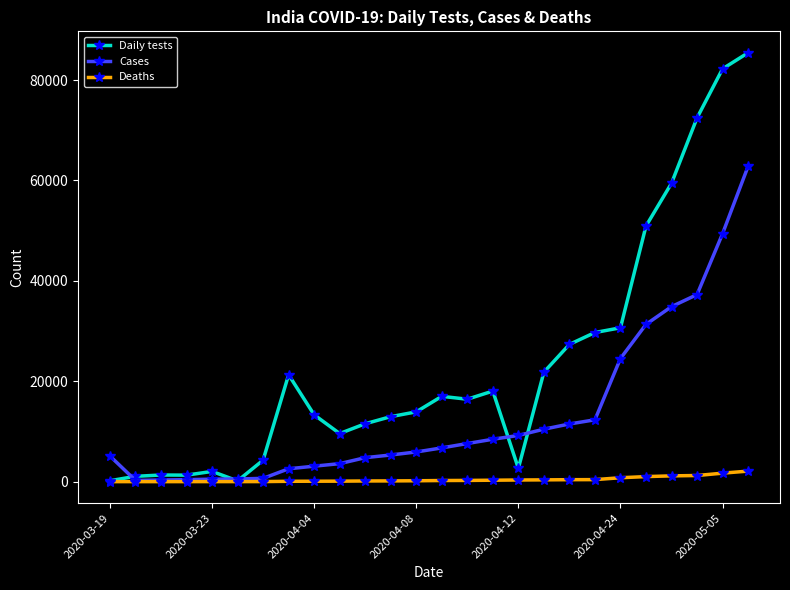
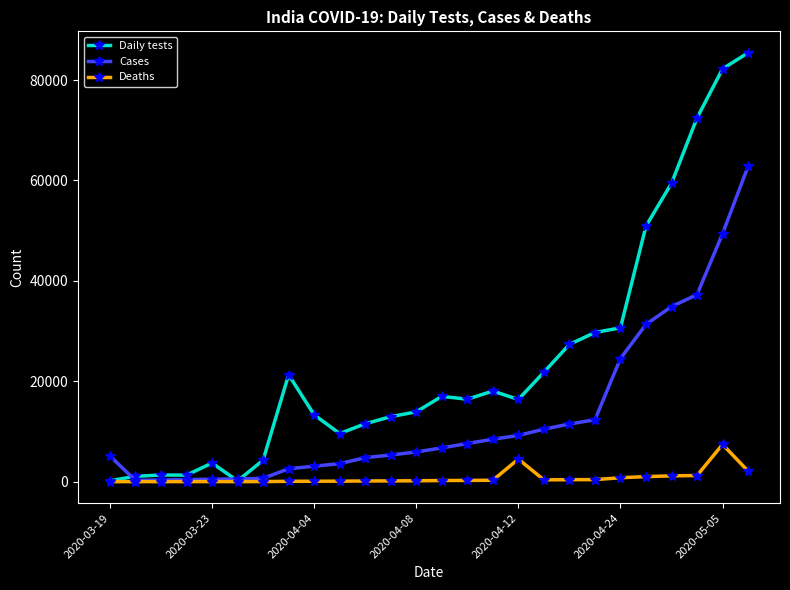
Daily tests, 2020-03-23: 2000 -> 4000
Daily tests, 2020-04-12: 3000 -> 16000
Deaths, 2020-04-12: 0 -> 4000
Deaths, 2020-05-05: 2000 -> 7000
